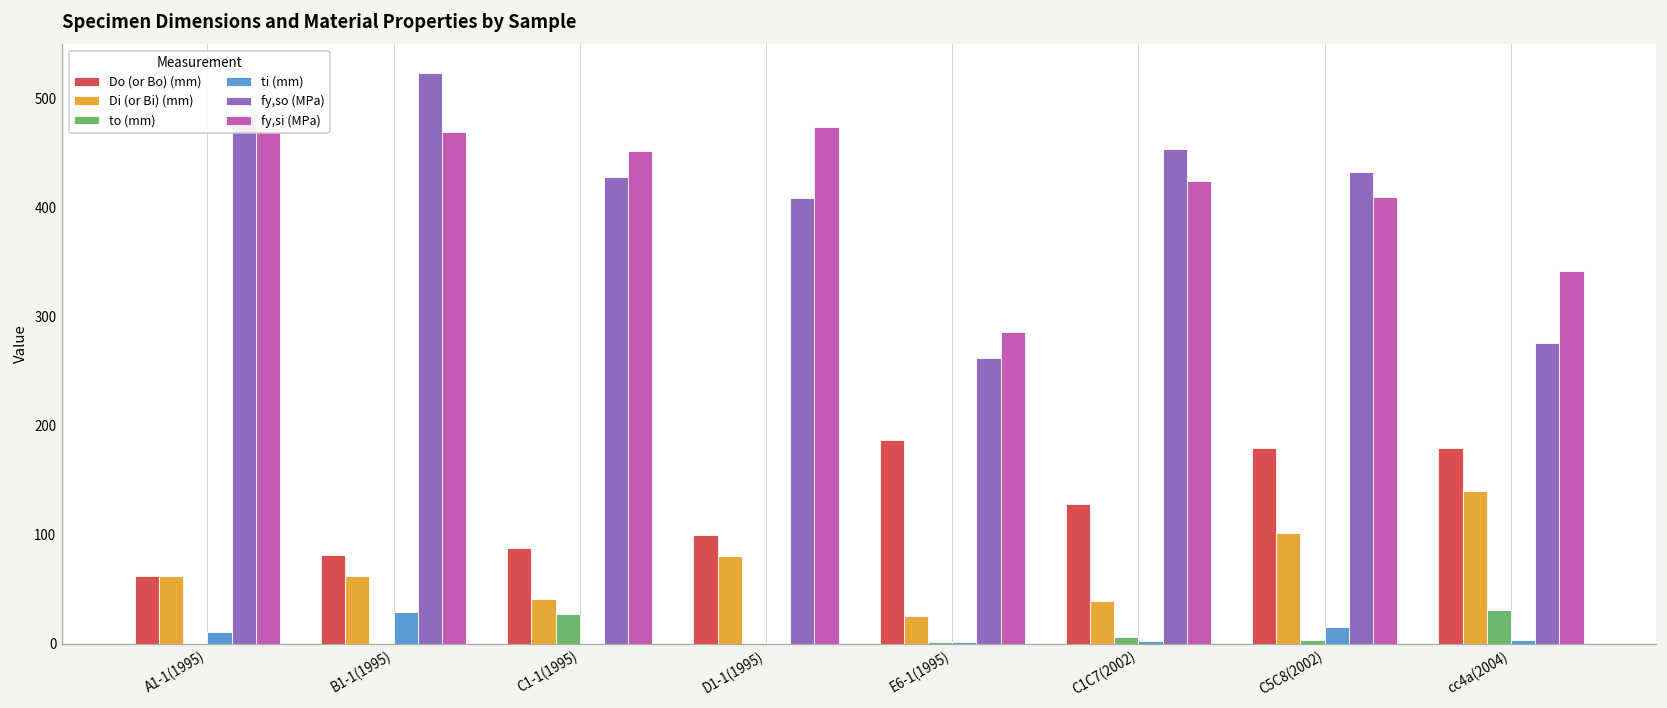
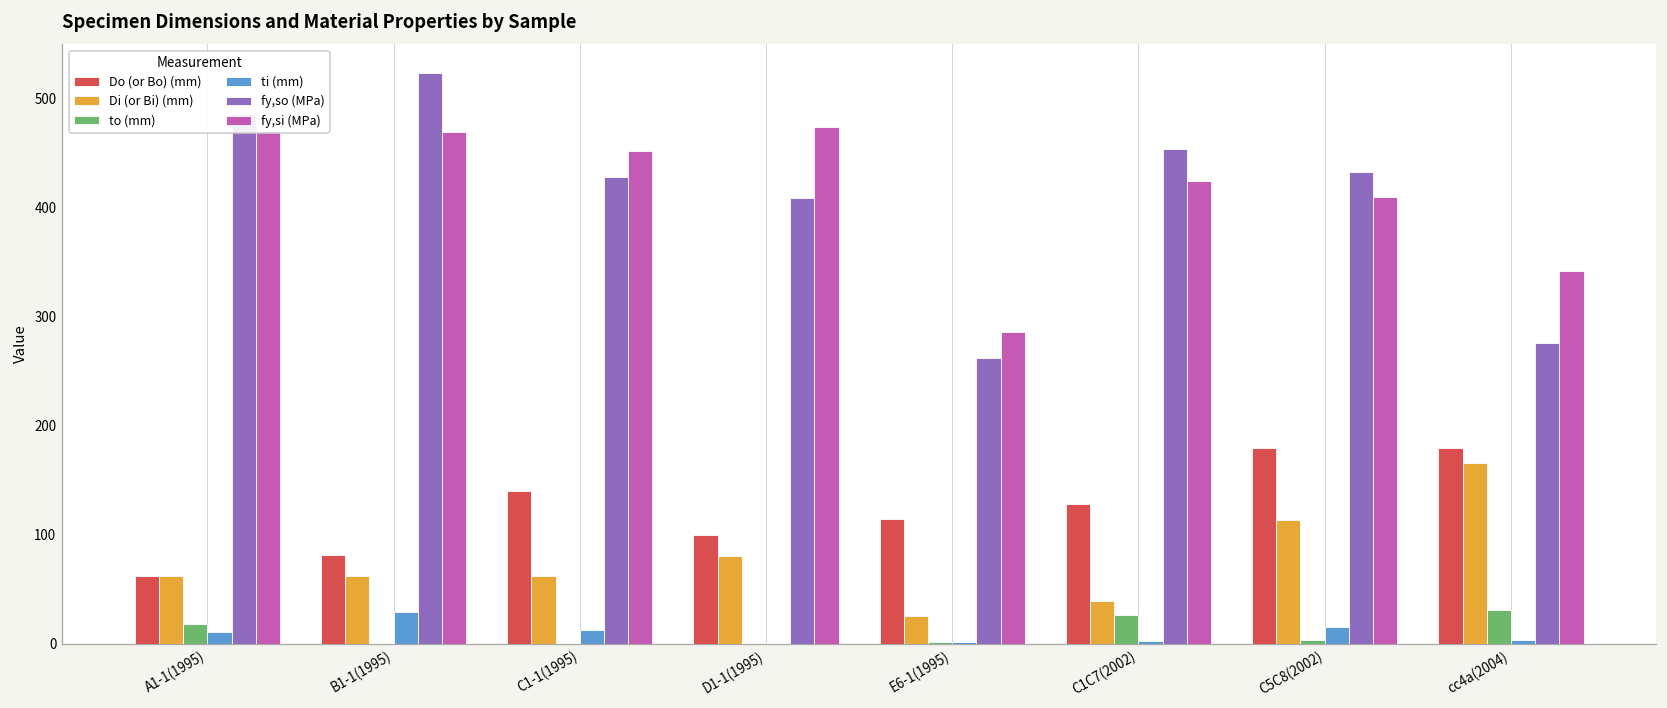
to (mm), A1-1(1995): 0 -> 20
Do (or Bo) (mm), C1-1(1995): 90 -> 140
Di (or Bi) (mm), C1-1(1995): 40 -> 60
to (mm), C1-1(1995): 30 -> 0
ti (mm), C1-1(1995): 0 -> 10
Do (or Bo) (mm), E6-1(1995): 190 -> 110
to (mm), C1C7(2002): 10 -> 30
Di (or Bi) (mm), C5C8(2002): 100 -> 110
Di (or Bi) (mm), cc4a(2004): 140 -> 170
